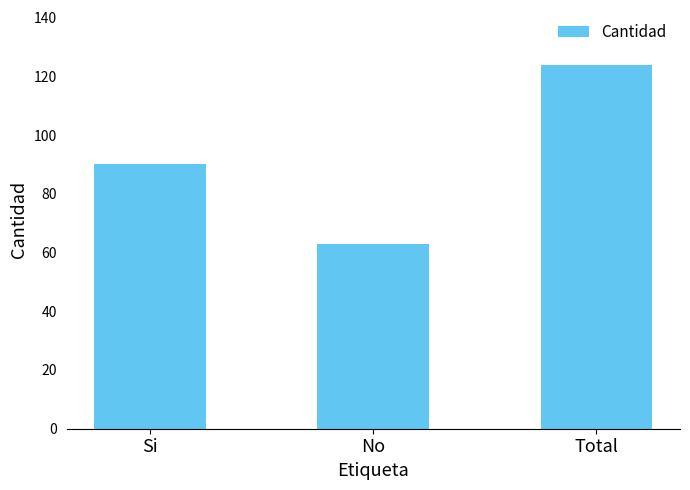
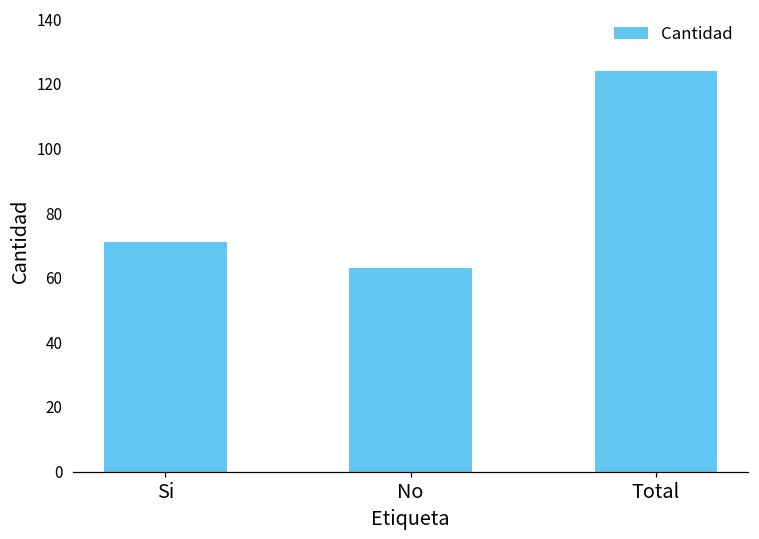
Si: 90 -> 71
